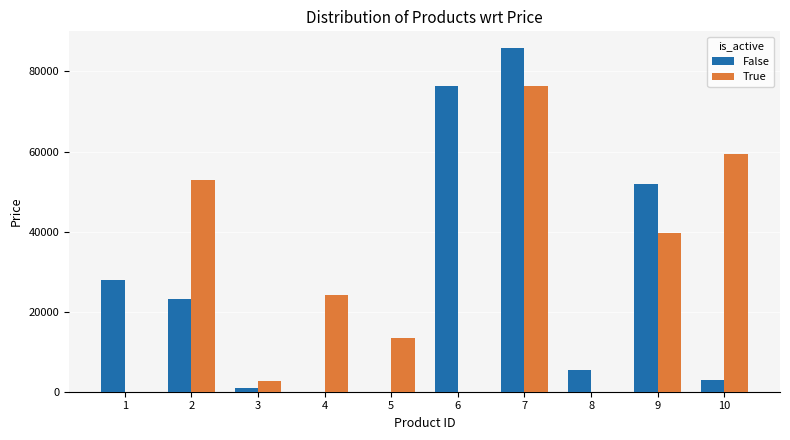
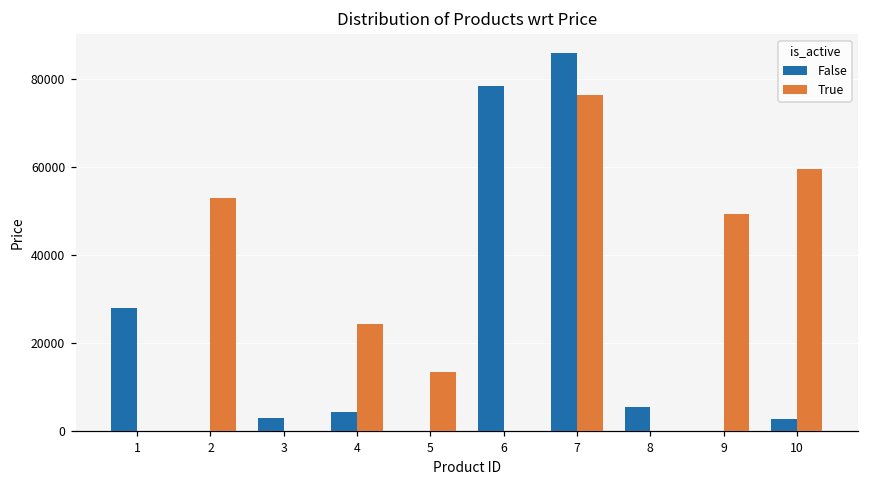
False, 2: 23000 -> 0
False, 3: 1000 -> 3000
True, 3: 3000 -> 0
False, 4: 0 -> 4000
False, 6: 76000 -> 78000
False, 9: 52000 -> 0
True, 9: 40000 -> 49000
